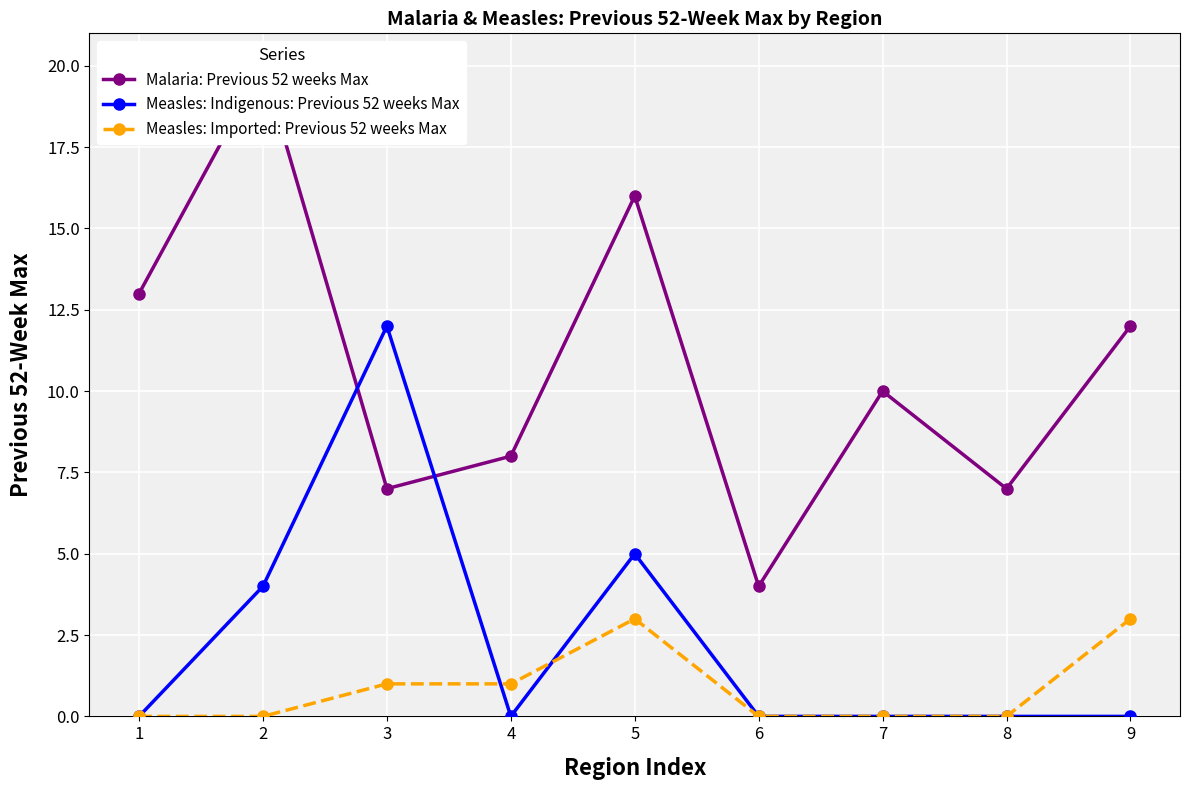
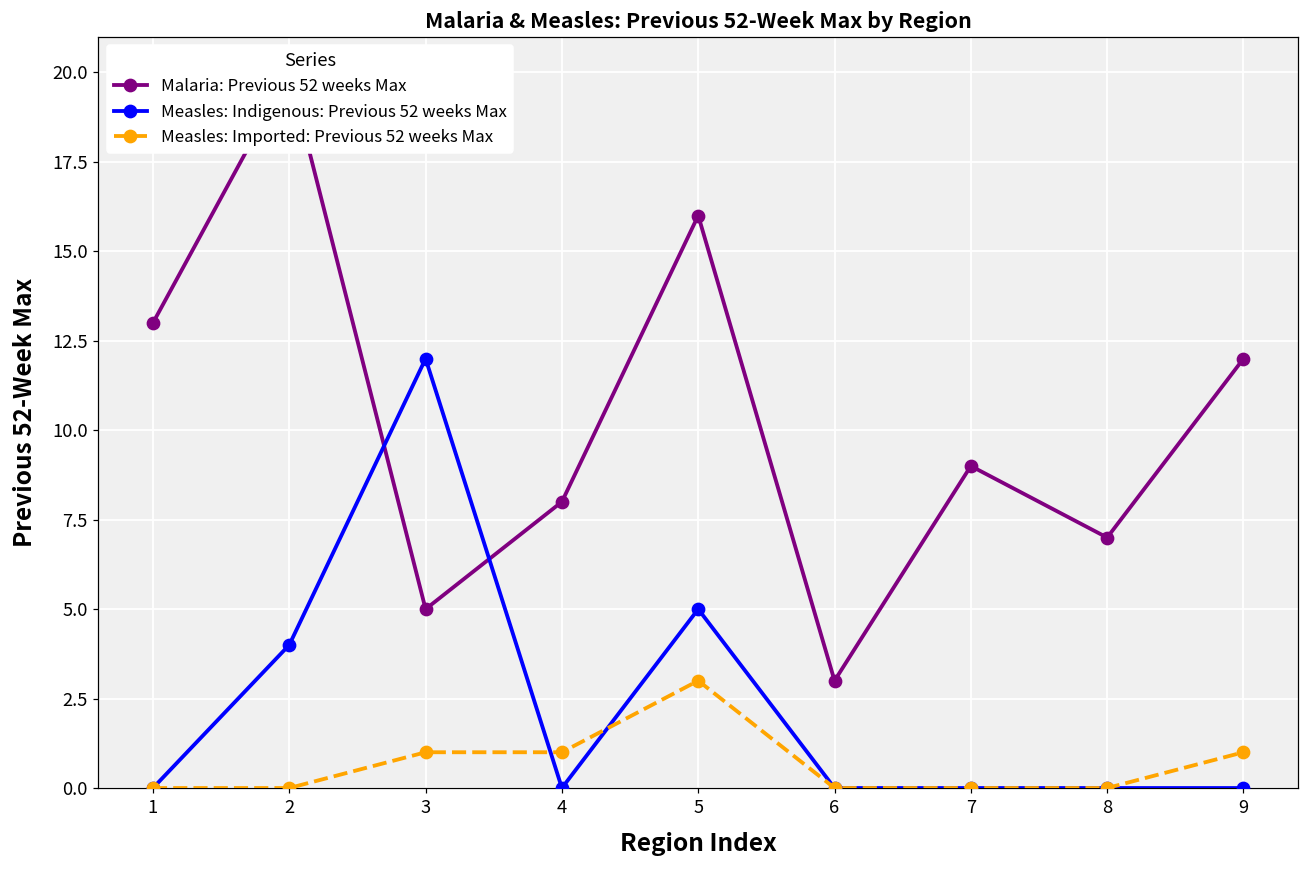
Malaria: Previous 52 weeks Max, 3: 7 -> 5
Malaria: Previous 52 weeks Max, 6: 4 -> 3
Malaria: Previous 52 weeks Max, 7: 10 -> 9
Measles: Imported: Previous 52 weeks Max, 9: 3 -> 1
